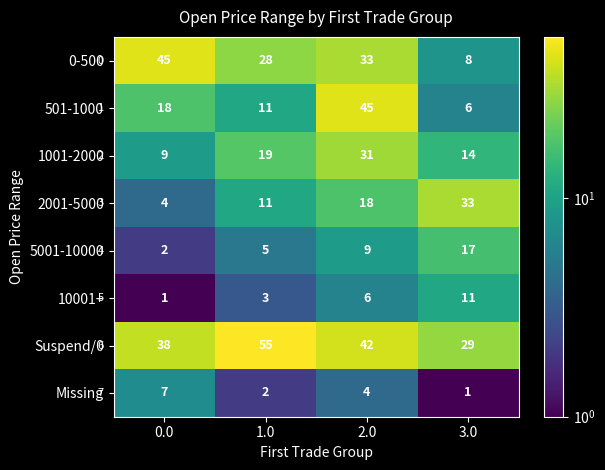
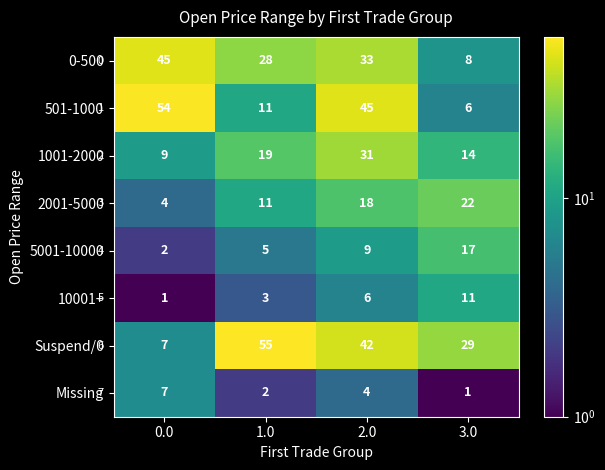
501-1000, 0.0: 18 -> 54
2001-5000, 3.0: 33 -> 22
Suspend/0, 0.0: 38 -> 7
